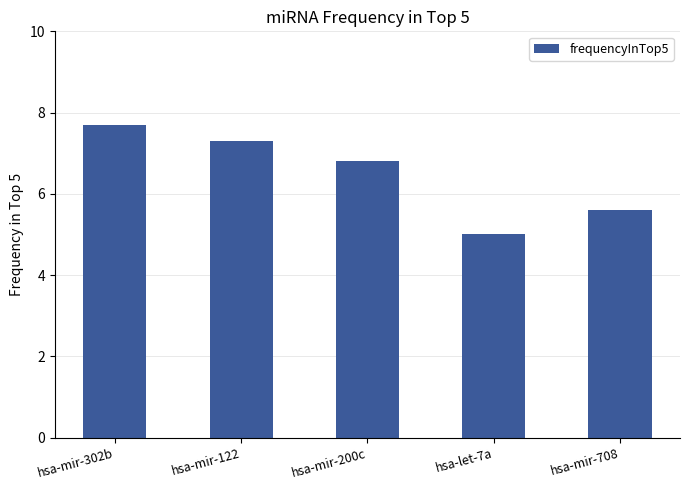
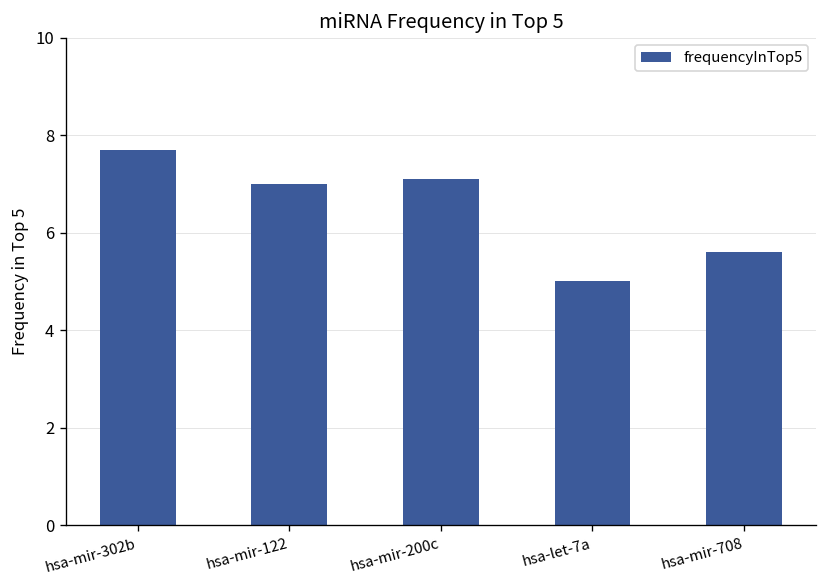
hsa-mir-122: 7.3 -> 7.0
hsa-mir-200c: 6.8 -> 7.1
